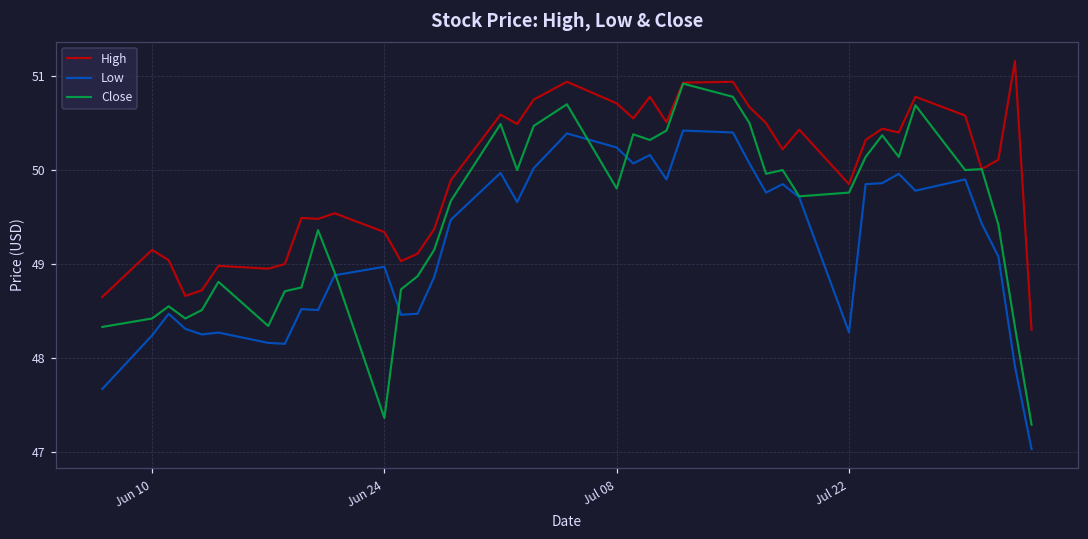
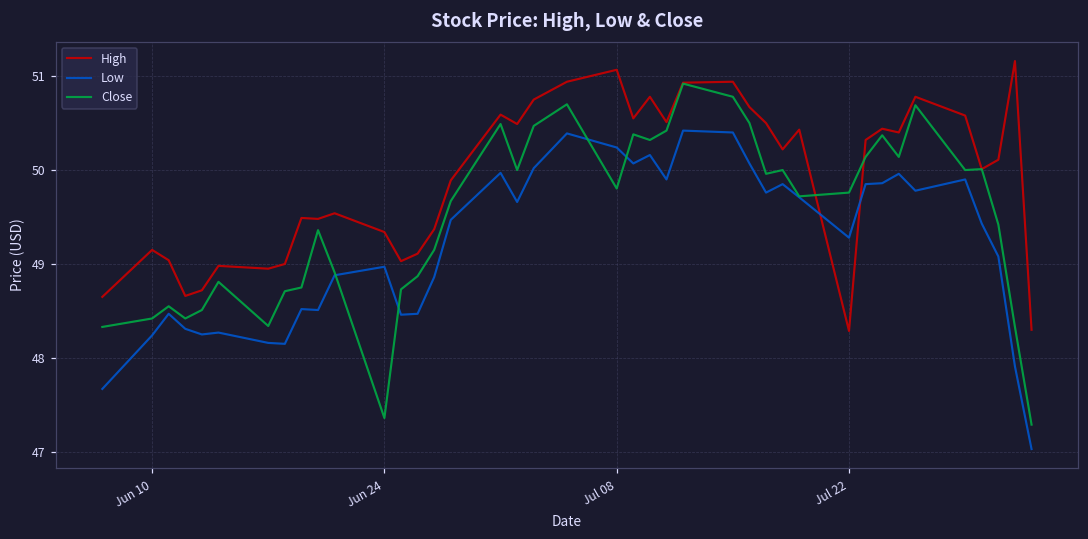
High, Jul 08: 50.7 -> 51.1
High, Jul 22: 49.8 -> 48.3
Low, Jul 22: 48.3 -> 49.3
